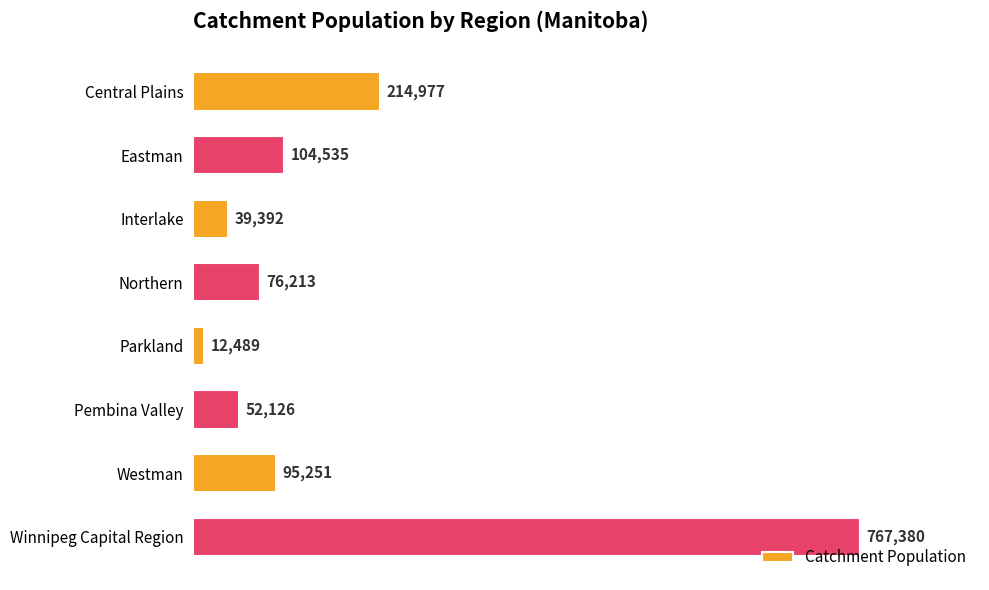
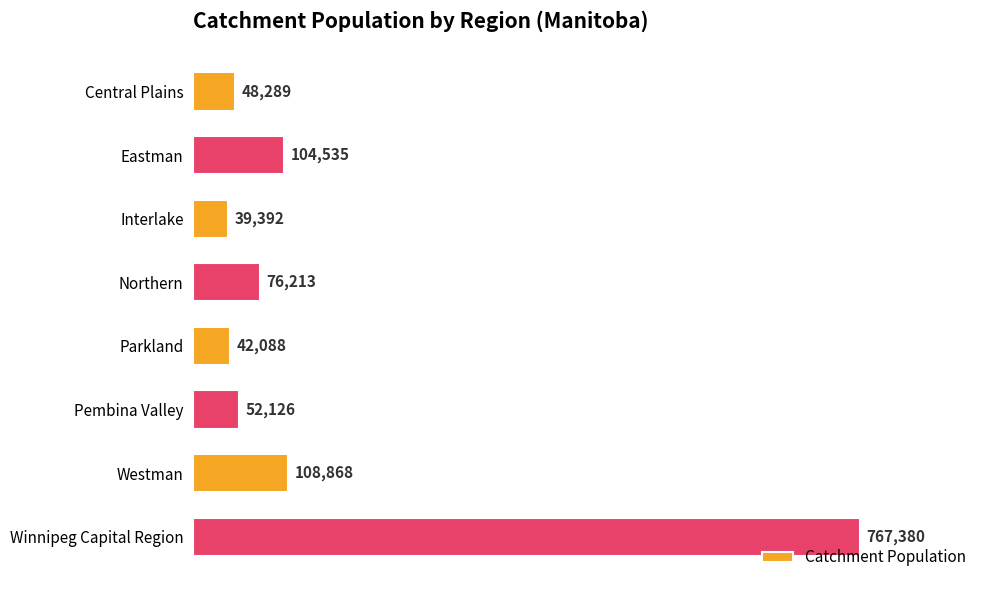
Central Plains: 214,977 -> 48,289
Parkland: 12,489 -> 42,088
Westman: 95,251 -> 108,868
